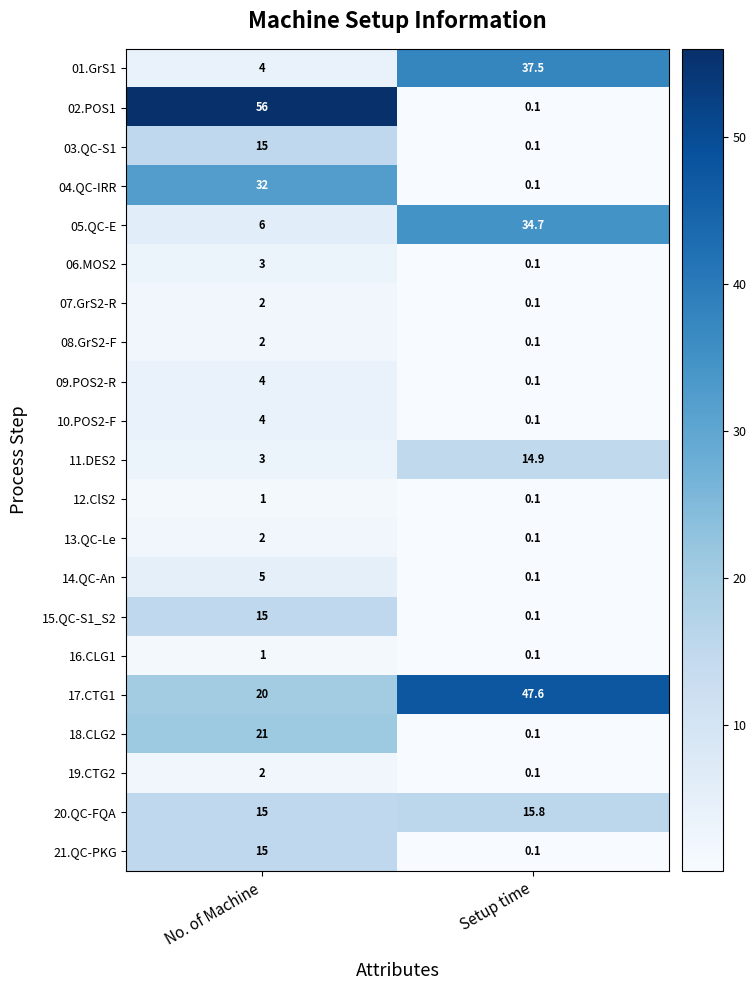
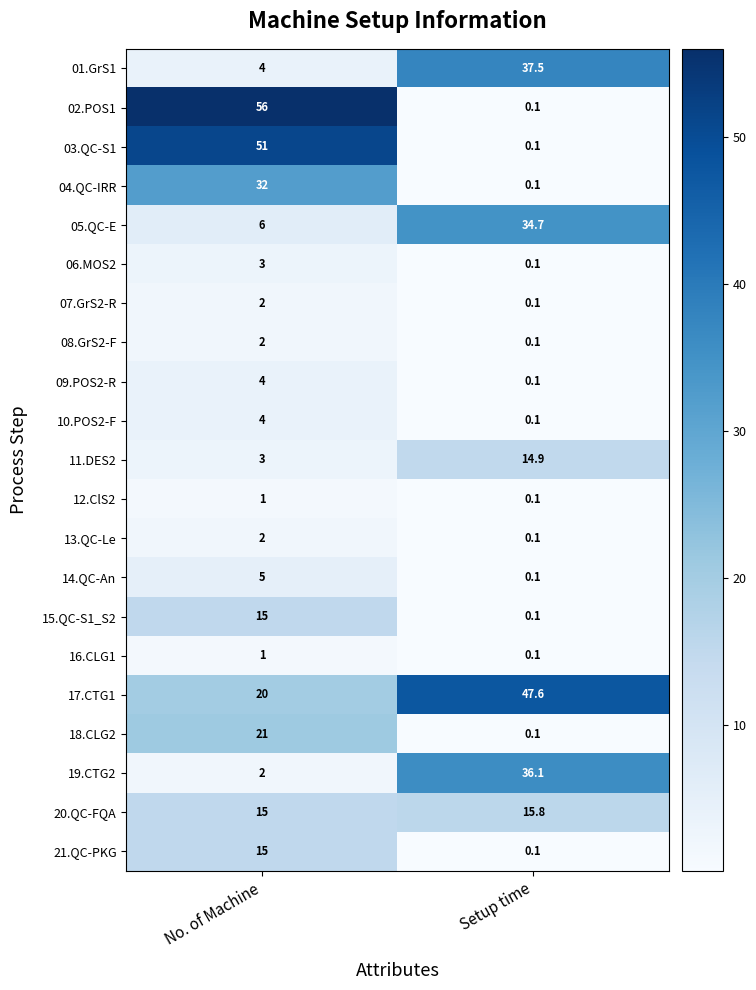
03.QC-S1, No. of Machine: 15 -> 51
19.CTG2, Setup time: 0.1 -> 36.1
